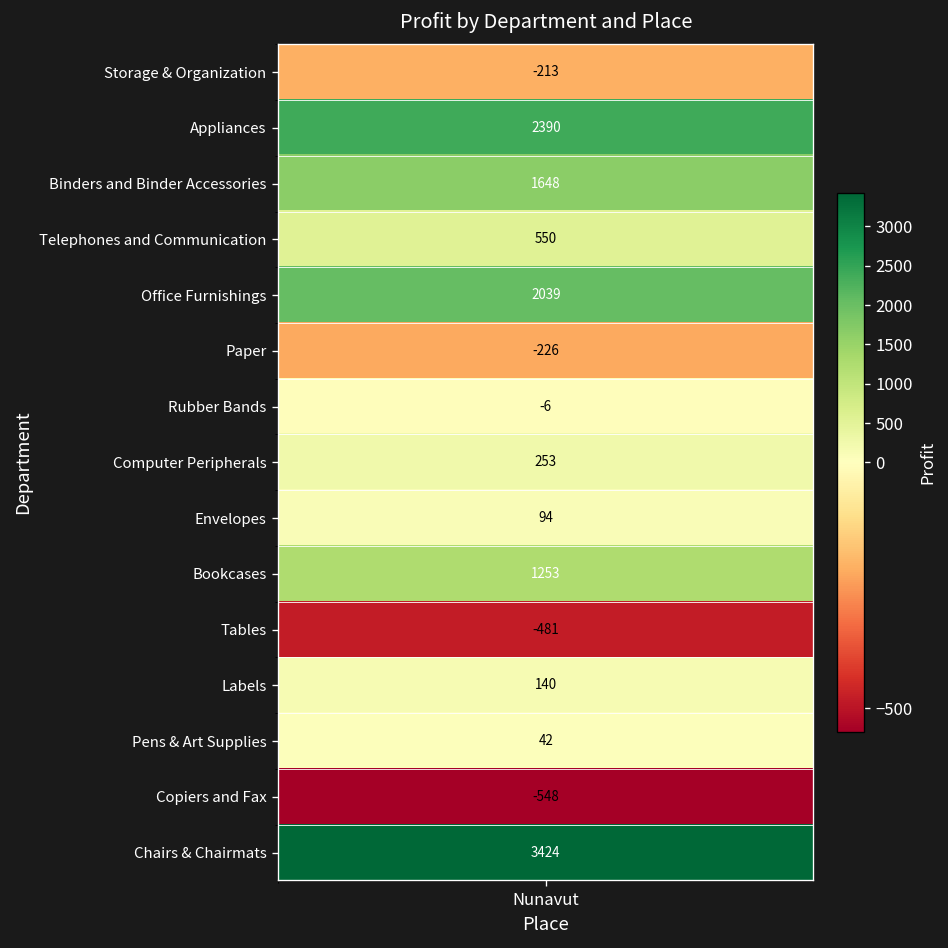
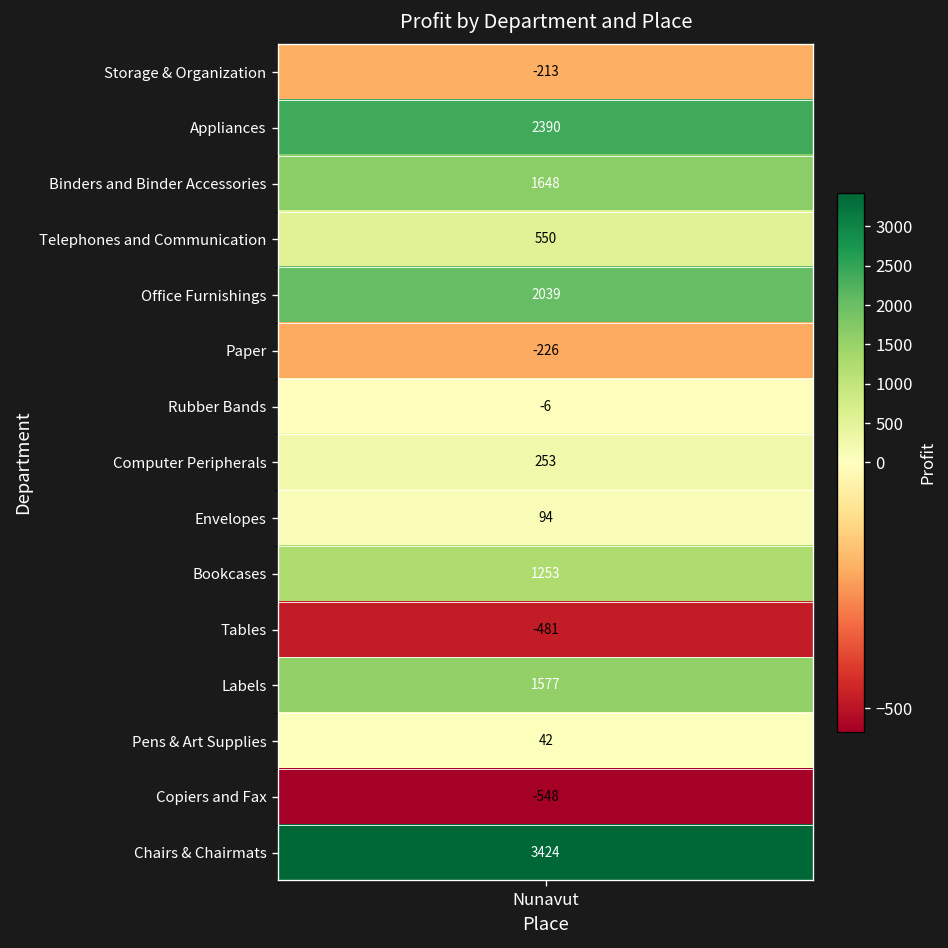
Labels, Nunavut: 140 -> 1577
